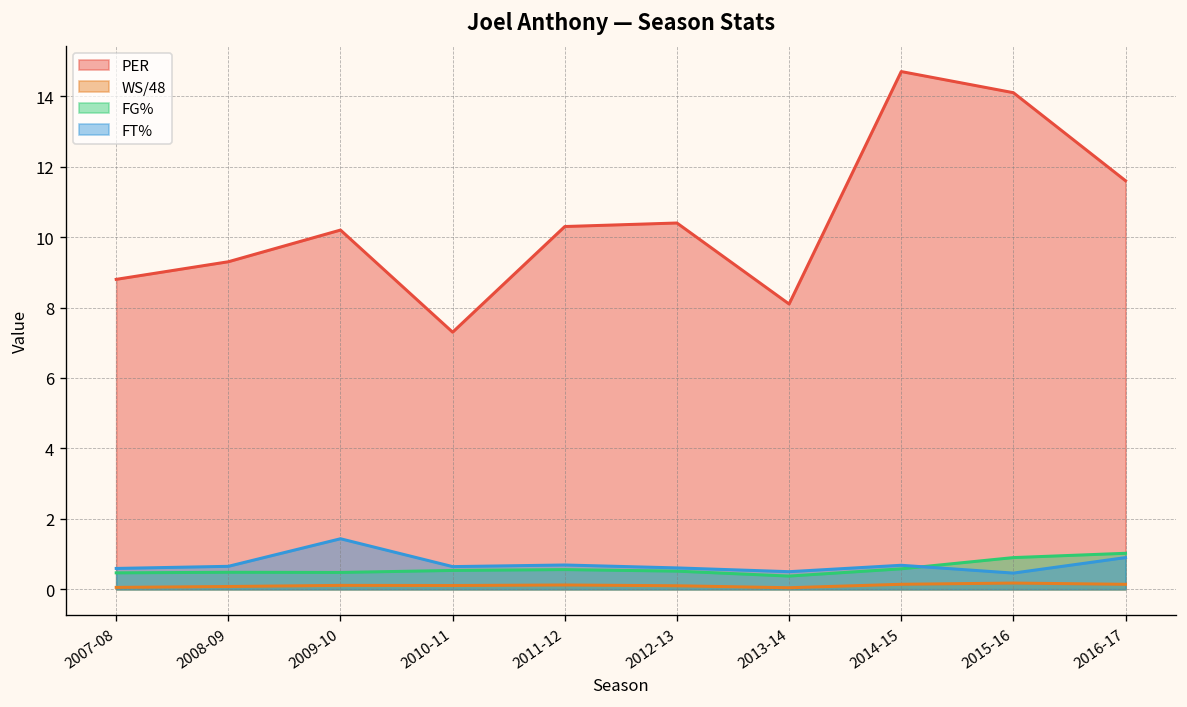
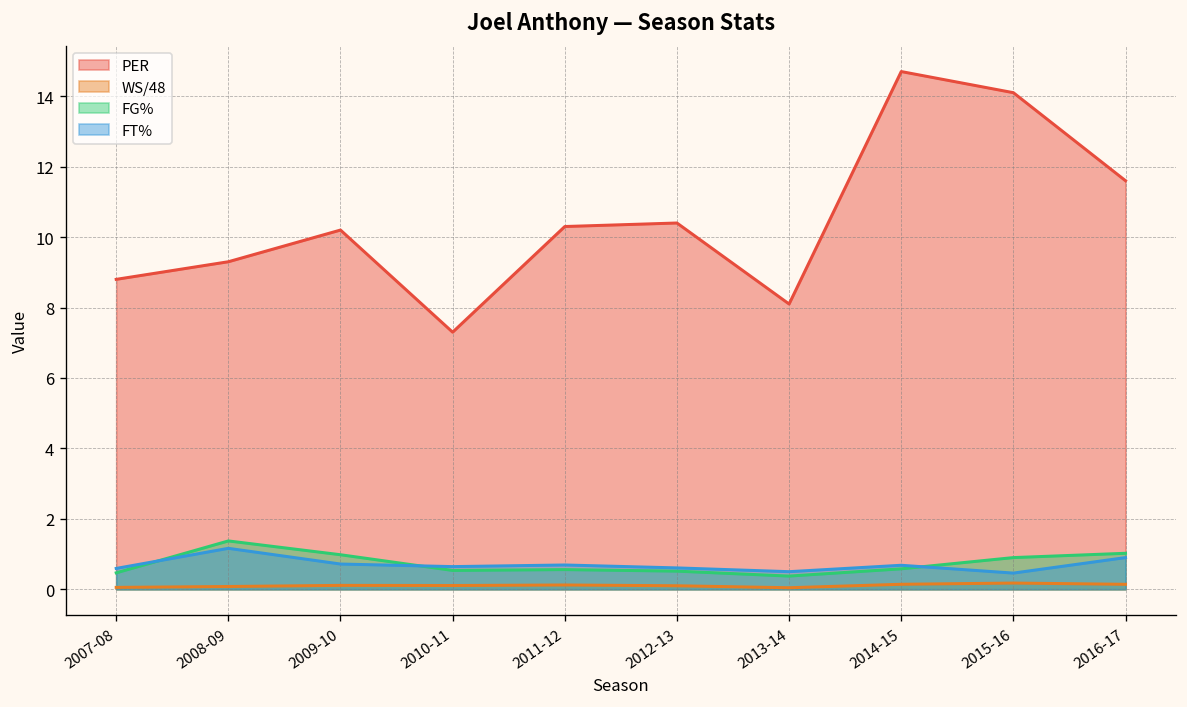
FG%, 2008-09: 0.5 -> 1.4
FT%, 2008-09: 0.7 -> 1.2
FG%, 2009-10: 0.5 -> 1.0
FT%, 2009-10: 1.4 -> 0.7
